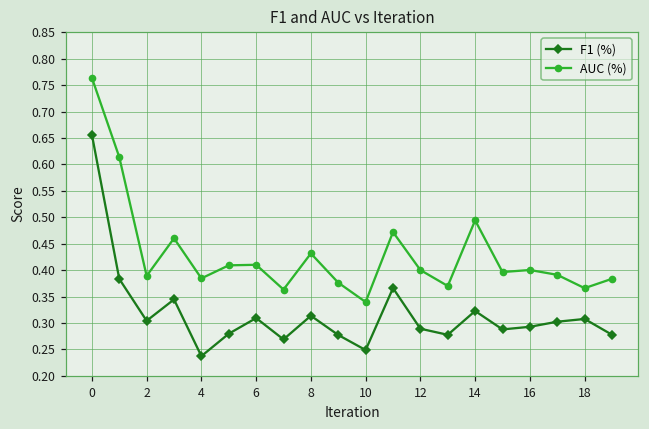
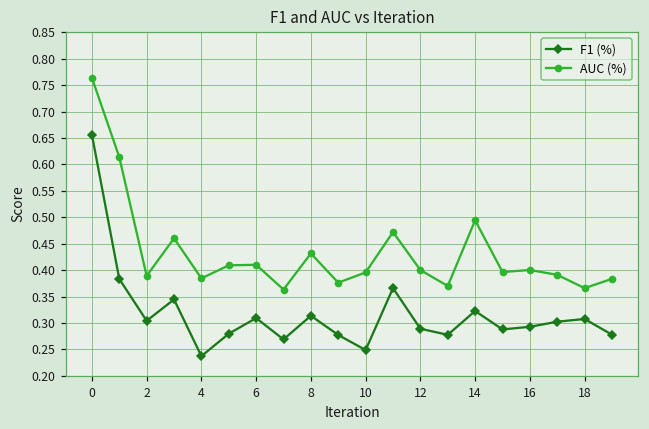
AUC (%), 10: 0.34 -> 0.40
